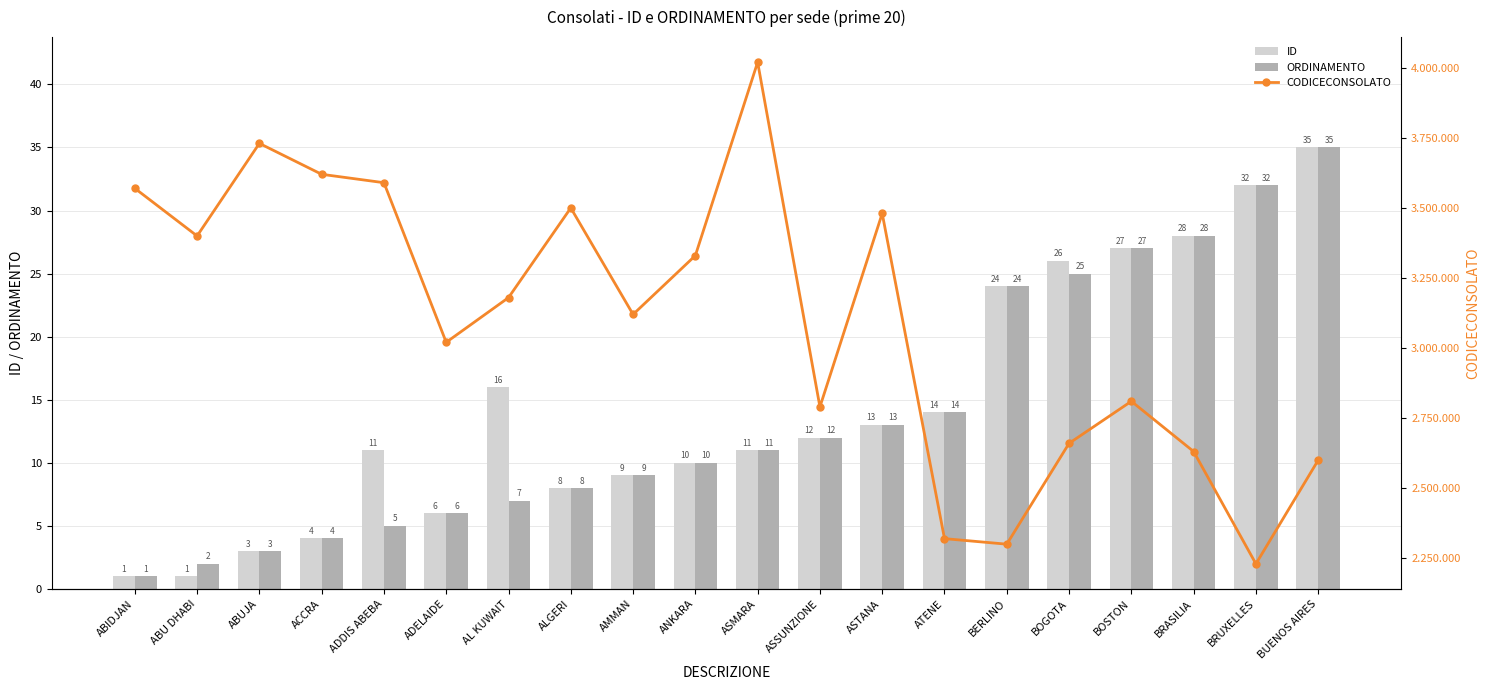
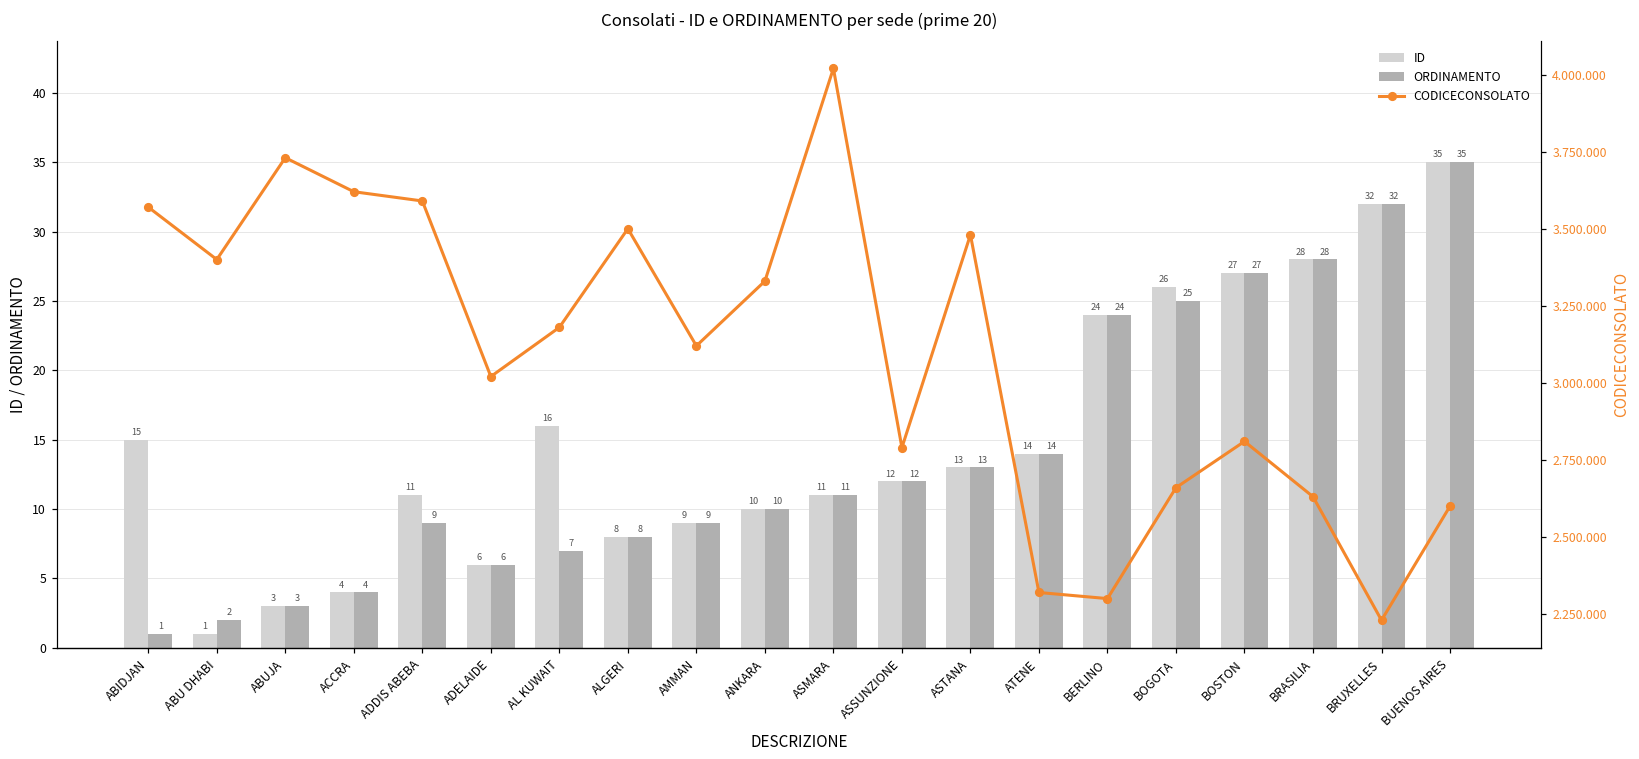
ID, ABIDJAN: 1 -> 15
ORDINAMENTO, ADDIS ABEBA: 5 -> 9
